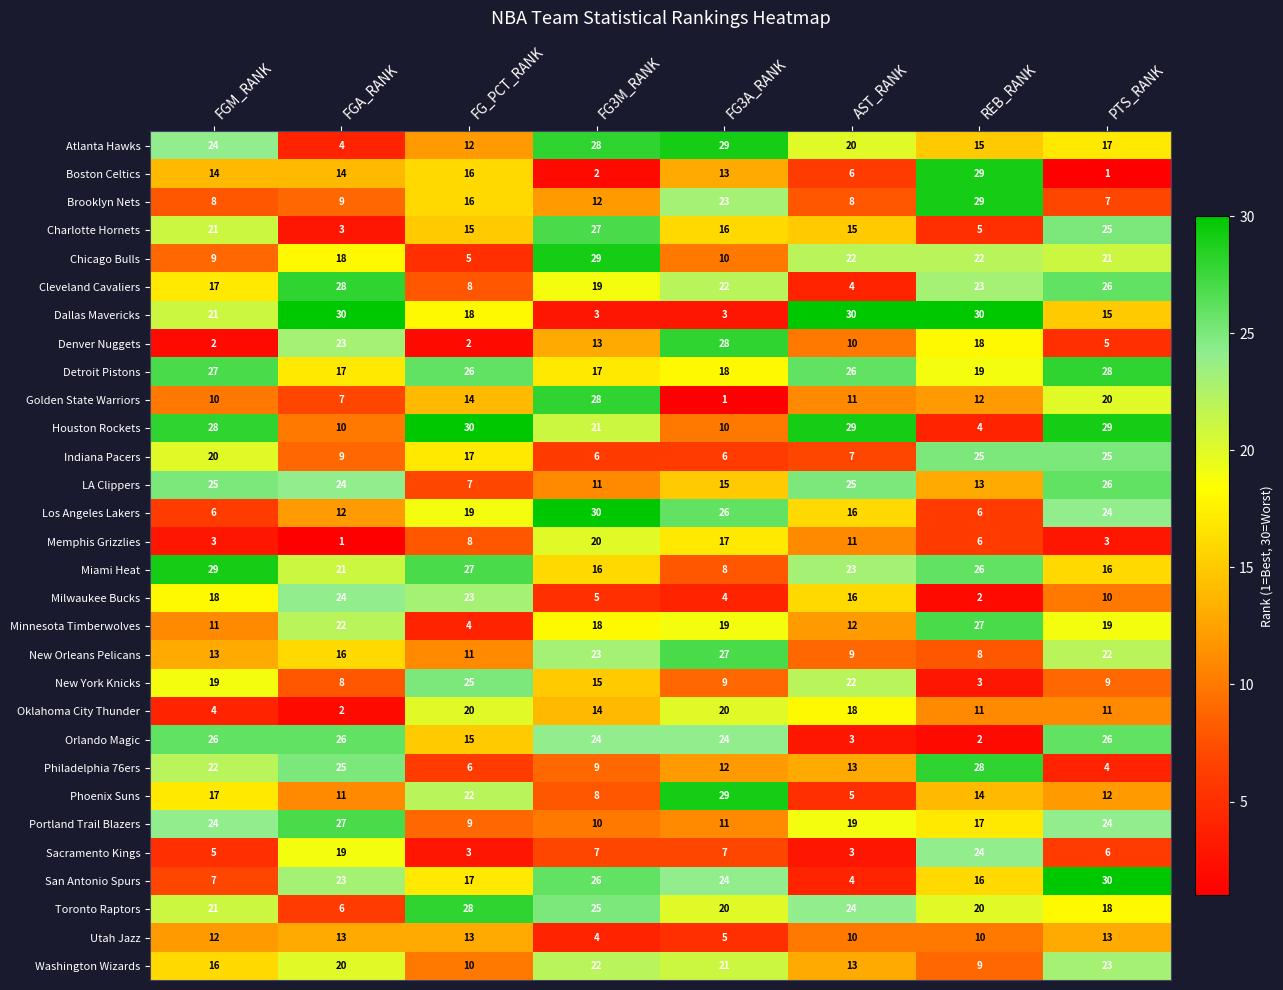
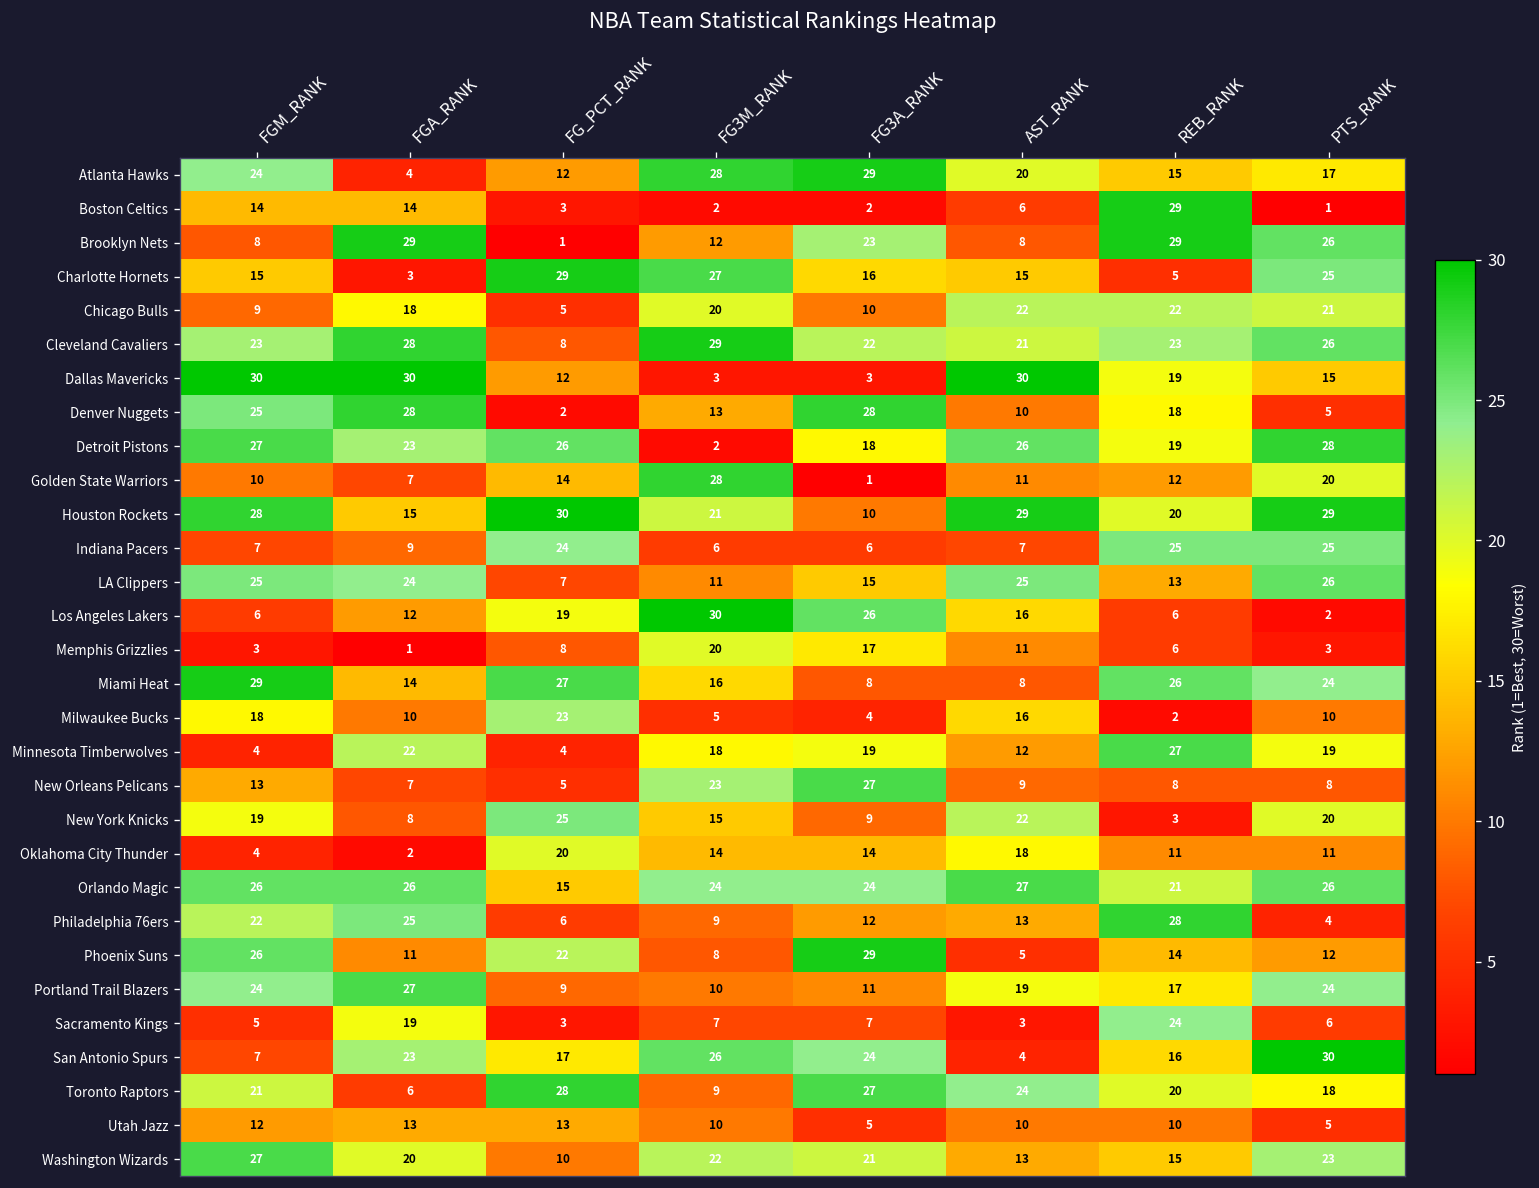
Boston Celtics, FG_PCT_RANK: 16 -> 3
Boston Celtics, FG3A_RANK: 13 -> 2
Brooklyn Nets, FGA_RANK: 9 -> 29
Brooklyn Nets, FG_PCT_RANK: 16 -> 1
Brooklyn Nets, PTS_RANK: 7 -> 26
Charlotte Hornets, FGM_RANK: 21 -> 15
Charlotte Hornets, FG_PCT_RANK: 15 -> 29
Chicago Bulls, FG3M_RANK: 29 -> 20
Cleveland Cavaliers, FGM_RANK: 17 -> 23
Cleveland Cavaliers, FG3M_RANK: 19 -> 29
Cleveland Cavaliers, AST_RANK: 4 -> 21
Dallas Mavericks, FGM_RANK: 21 -> 30
Dallas Mavericks, FG_PCT_RANK: 18 -> 12
Dallas Mavericks, REB_RANK: 30 -> 19
Denver Nuggets, FGM_RANK: 2 -> 25
Denver Nuggets, FGA_RANK: 23 -> 28
Detroit Pistons, FGA_RANK: 17 -> 23
Detroit Pistons, FG3M_RANK: 17 -> 2
Houston Rockets, FGA_RANK: 10 -> 15
Houston Rockets, REB_RANK: 4 -> 20
Indiana Pacers, FGM_RANK: 20 -> 7
Indiana Pacers, FG_PCT_RANK: 17 -> 24
Los Angeles Lakers, PTS_RANK: 24 -> 2
Miami Heat, FGA_RANK: 21 -> 14
Miami Heat, AST_RANK: 23 -> 8
Miami Heat, PTS_RANK: 16 -> 24
Milwaukee Bucks, FGA_RANK: 24 -> 10
Minnesota Timberwolves, FGM_RANK: 11 -> 4
New Orleans Pelicans, FGA_RANK: 16 -> 7
New Orleans Pelicans, FG_PCT_RANK: 11 -> 5
New Orleans Pelicans, PTS_RANK: 22 -> 8
New York Knicks, PTS_RANK: 9 -> 20
Oklahoma City Thunder, FG3A_RANK: 20 -> 14
Orlando Magic, AST_RANK: 3 -> 27
Orlando Magic, REB_RANK: 2 -> 21
Phoenix Suns, FGM_RANK: 17 -> 26
Toronto Raptors, FG3M_RANK: 25 -> 9
Toronto Raptors, FG3A_RANK: 20 -> 27
Utah Jazz, FG3M_RANK: 4 -> 10
Utah Jazz, PTS_RANK: 13 -> 5
Washington Wizards, FGM_RANK: 16 -> 27
Washington Wizards, REB_RANK: 9 -> 15
